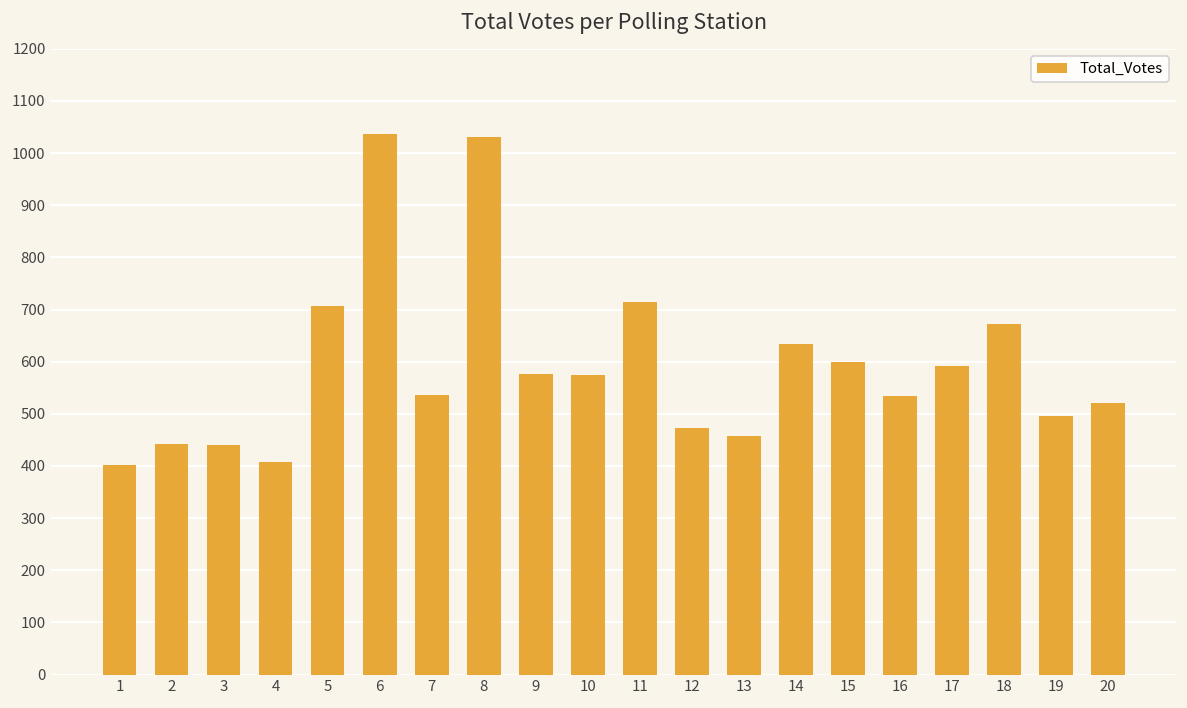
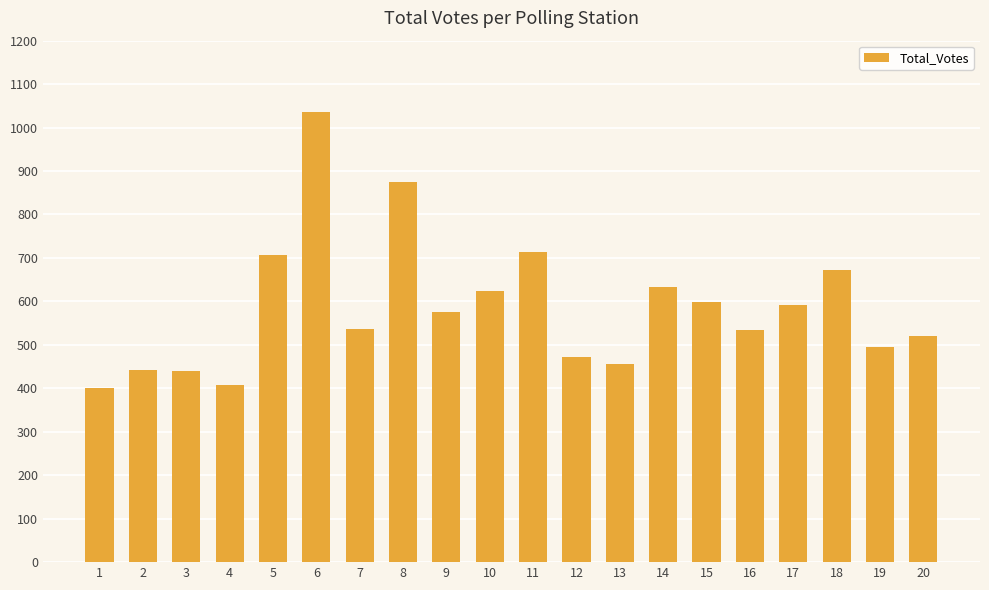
8: 1030 -> 870
10: 570 -> 620
